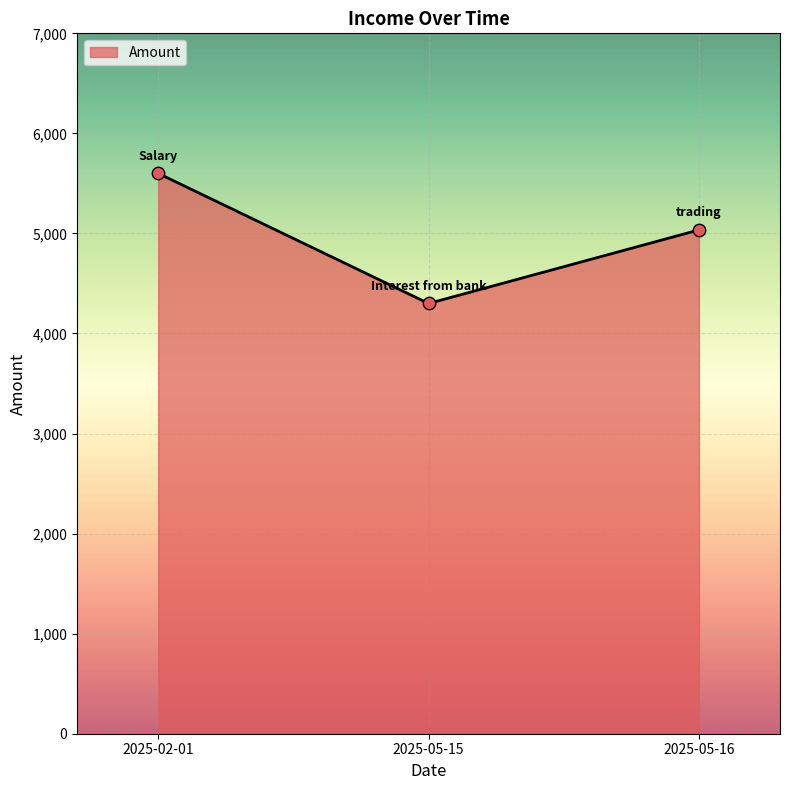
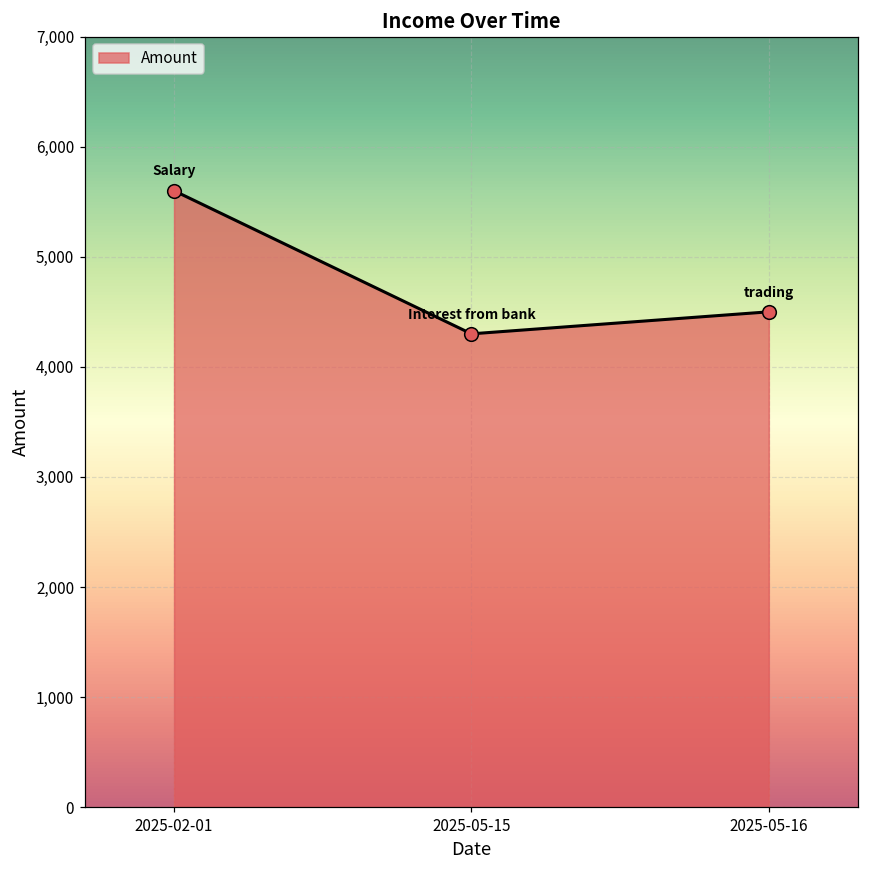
2025-05-16: 5,040 -> 4,500
